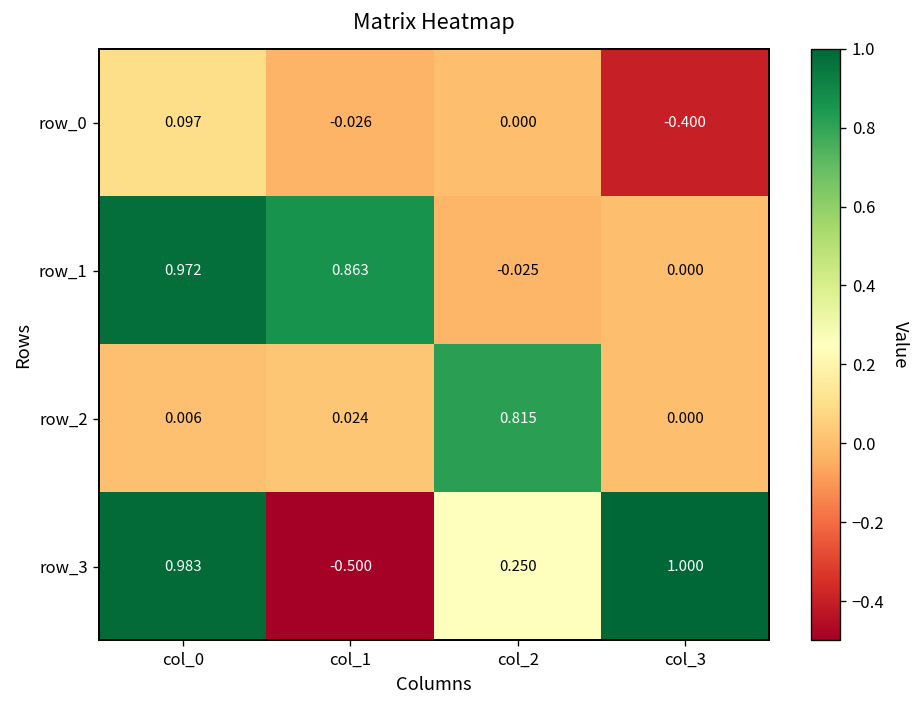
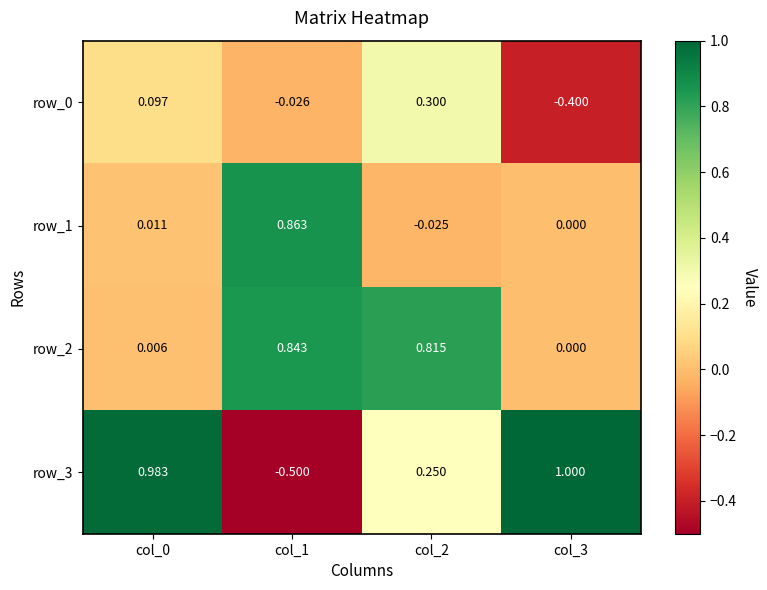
row_0, col_2: 0.000 -> 0.300
row_1, col_0: 0.972 -> 0.011
row_2, col_1: 0.024 -> 0.843
